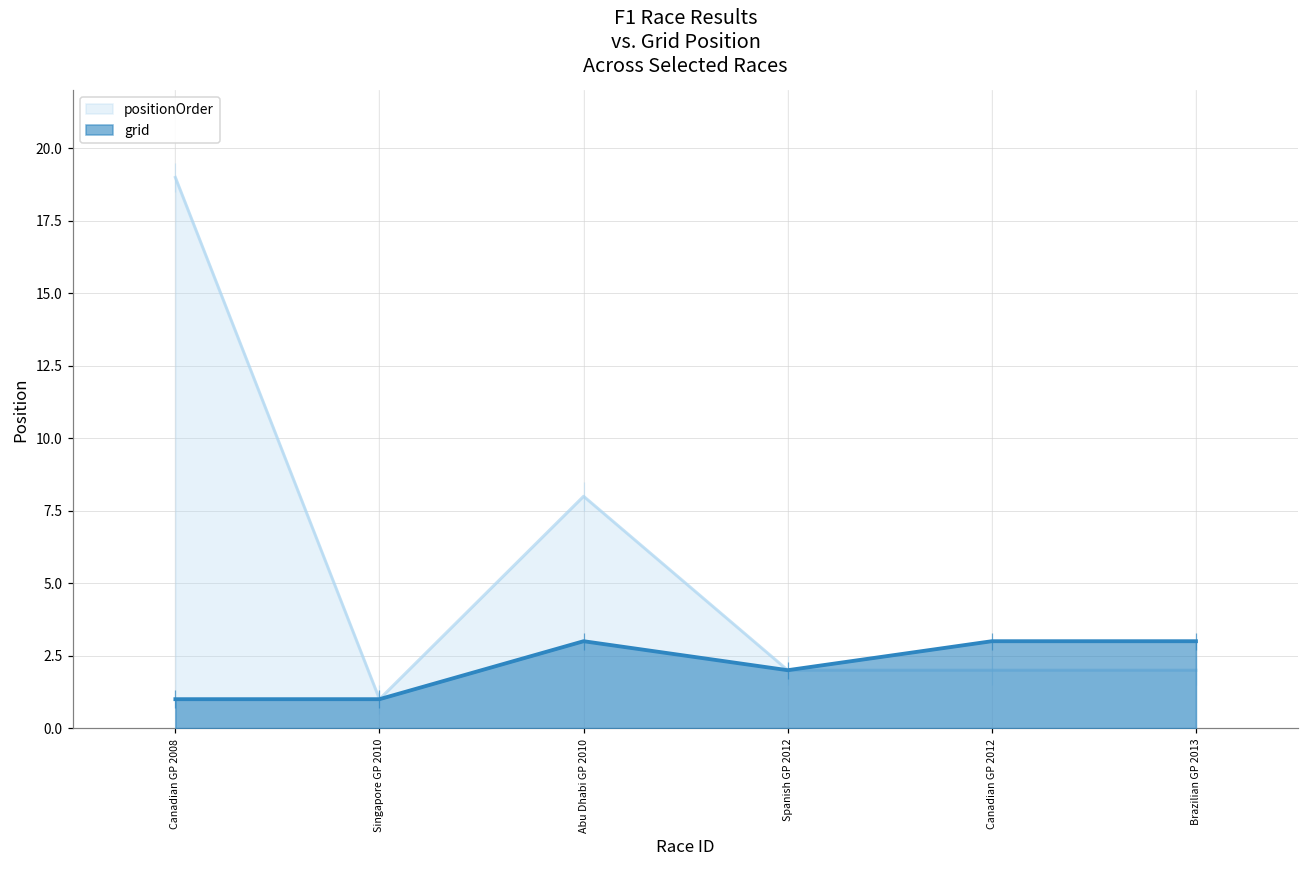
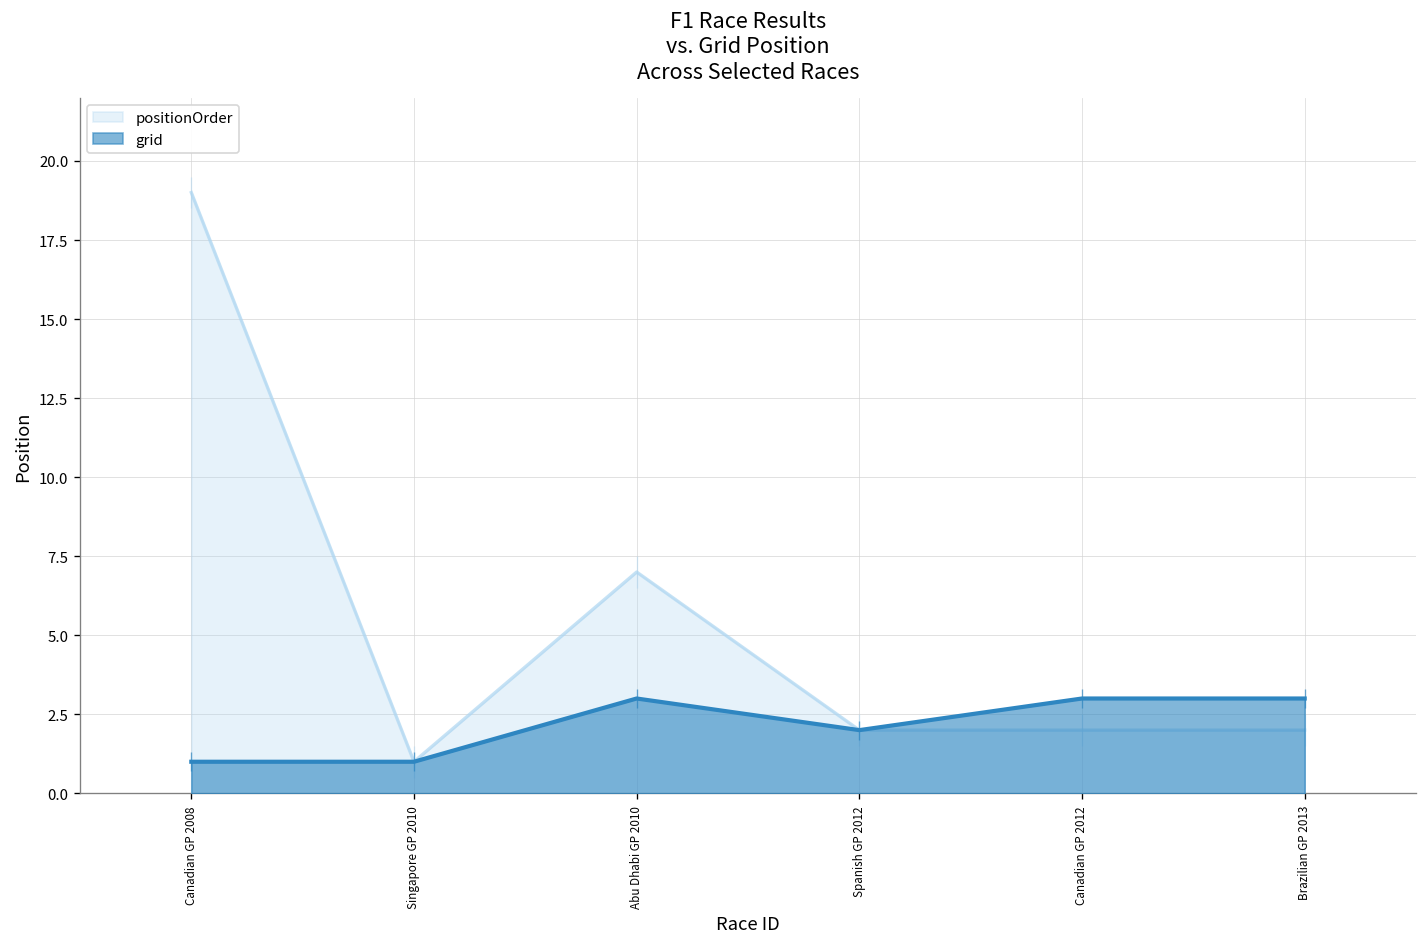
positionOrder, Abu Dhabi GP 2010: 8 -> 7
